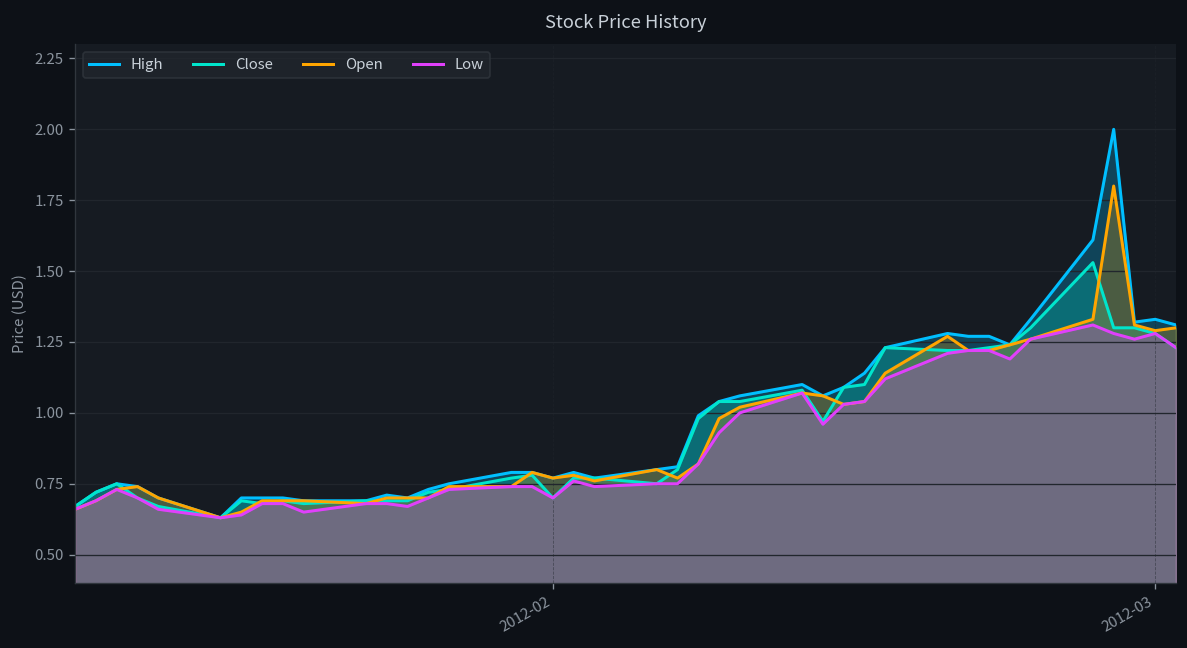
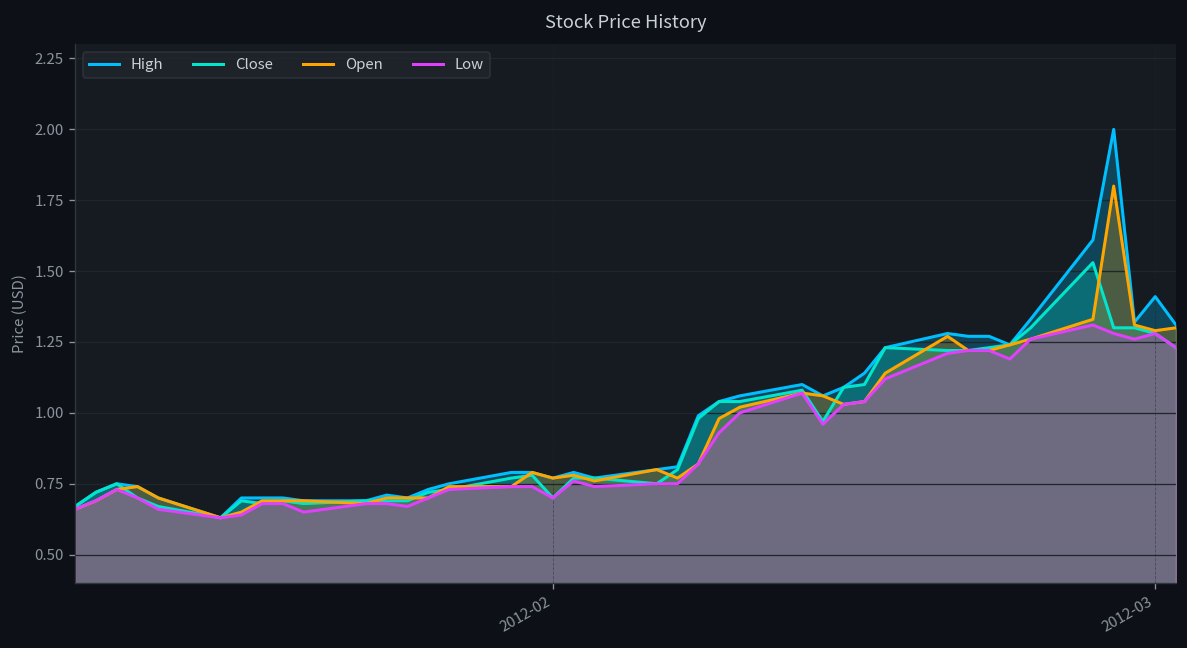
High, 2012-03: 1.33 -> 1.41
